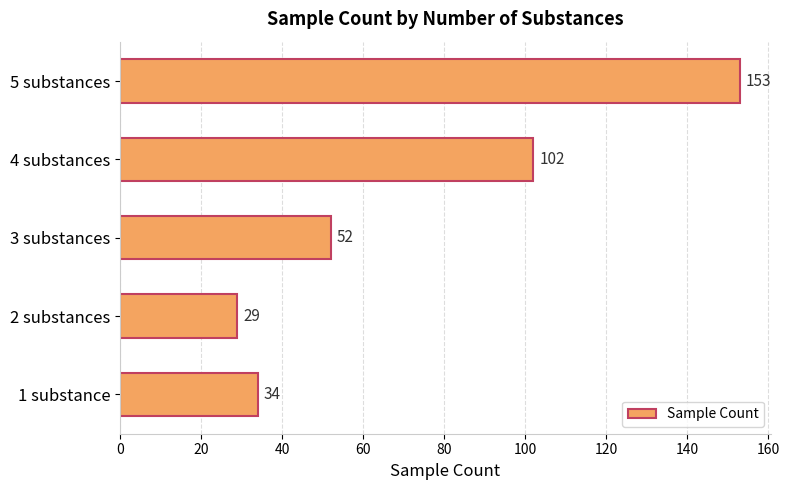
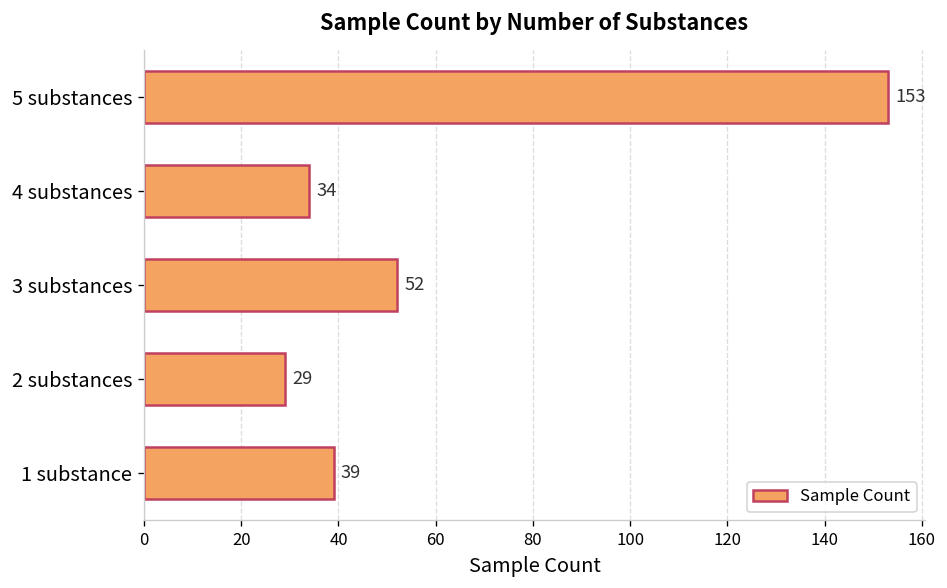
4 substances: 102 -> 34
1 substance: 34 -> 39
